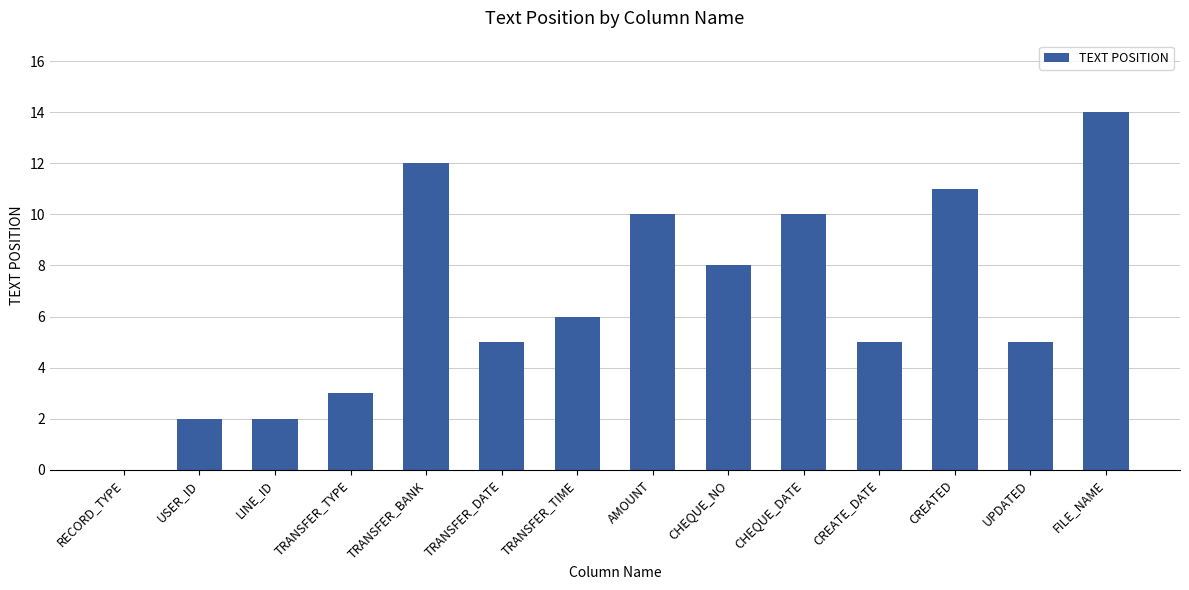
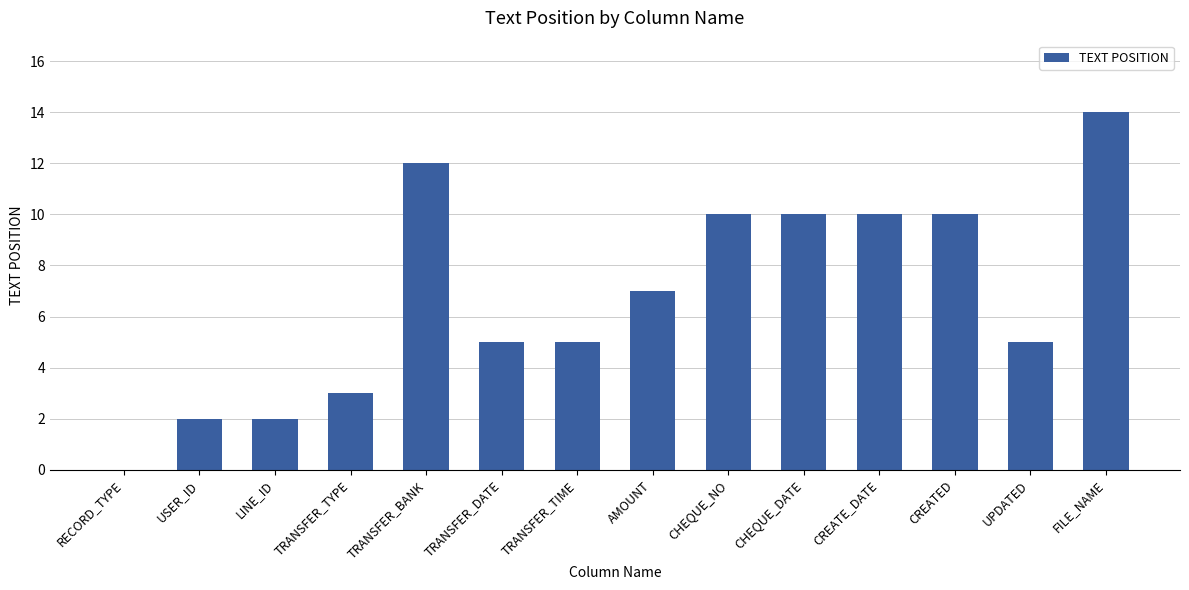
TRANSFER_TIME: 6 -> 5
AMOUNT: 10 -> 7
CHEQUE_NO: 8 -> 10
CREATE_DATE: 5 -> 10
CREATED: 11 -> 10
